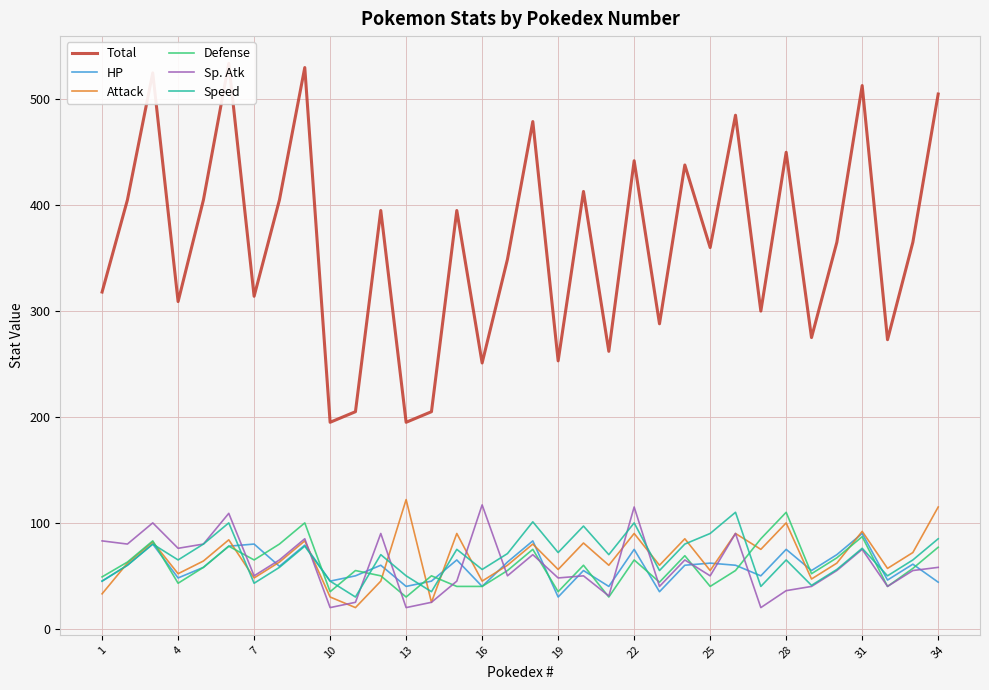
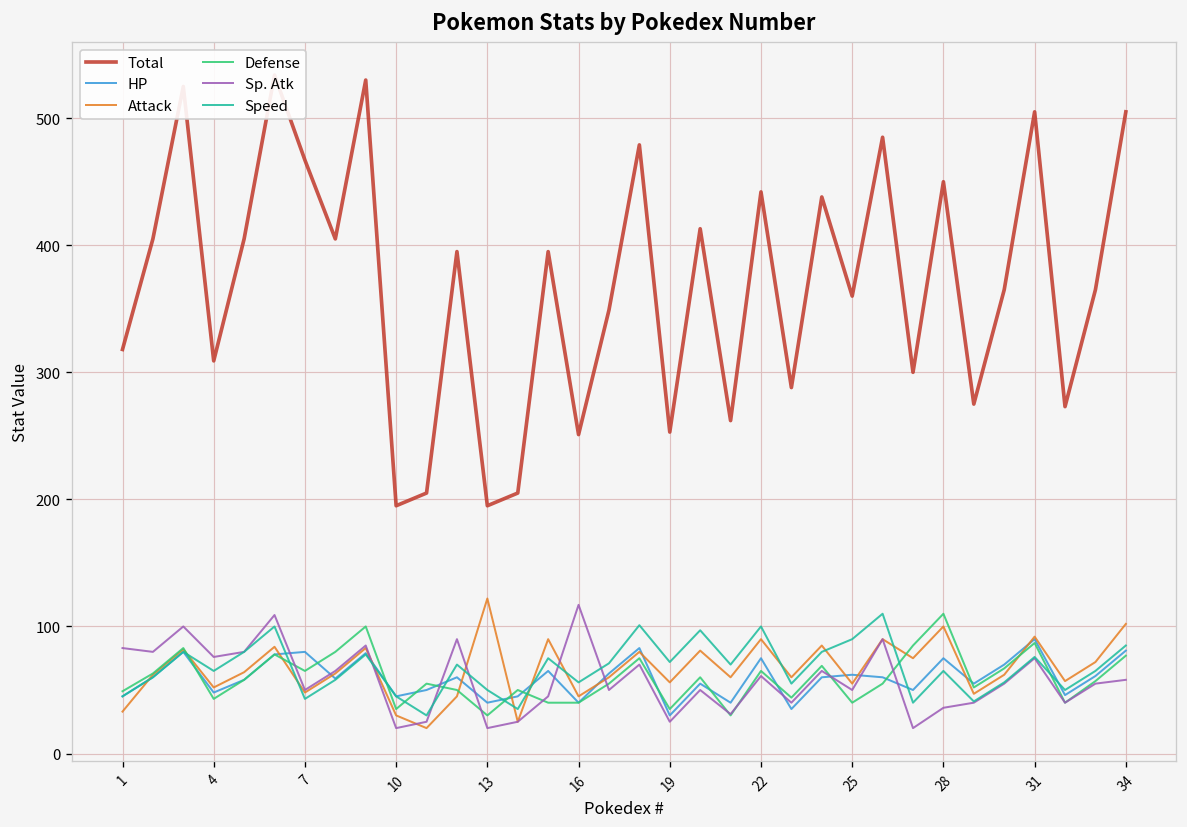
Total, 7: 314 -> 467
Sp. Atk, 19: 48 -> 25
Sp. Atk, 22: 115 -> 61
Total, 31: 513 -> 505
HP, 34: 44 -> 81
Attack, 34: 115 -> 102
